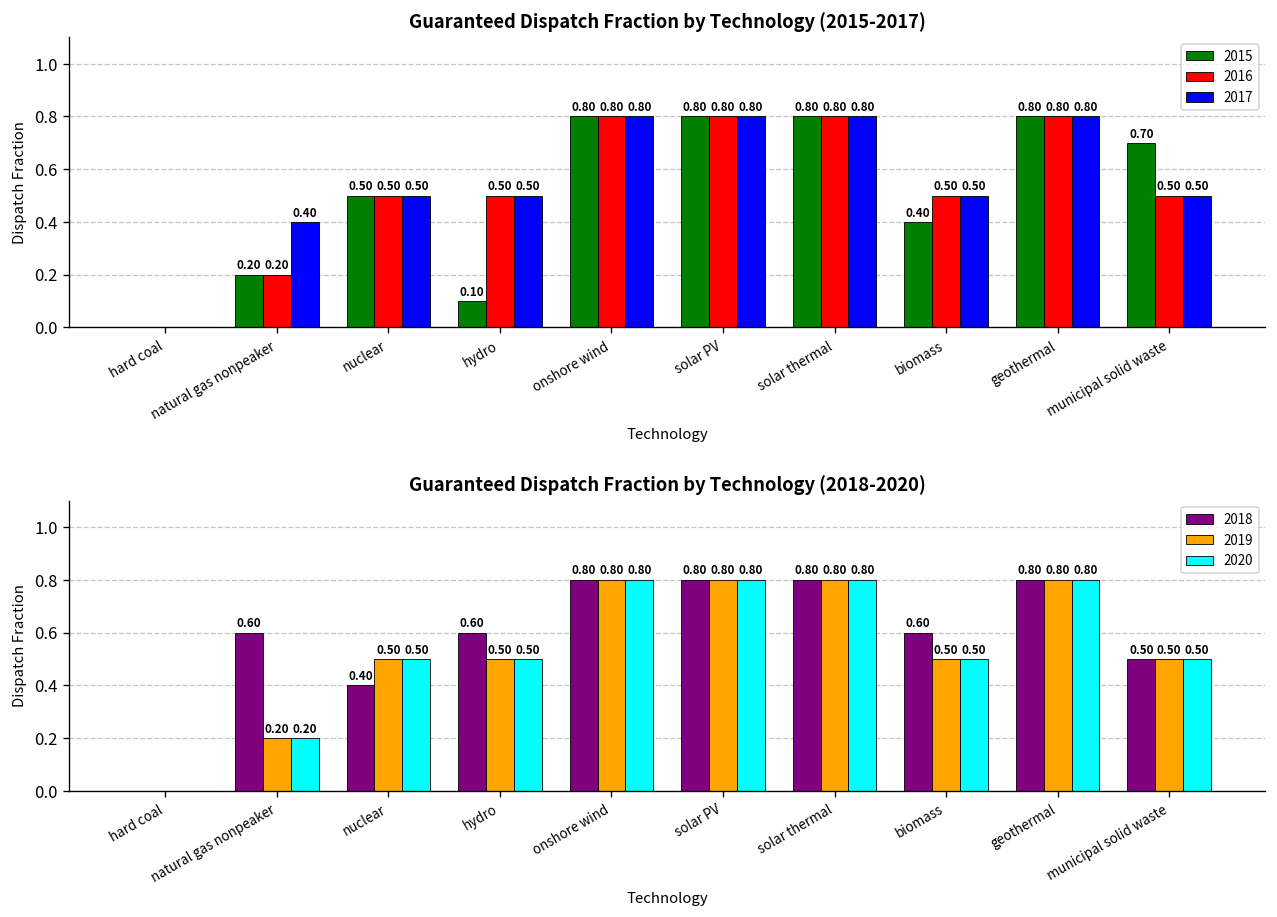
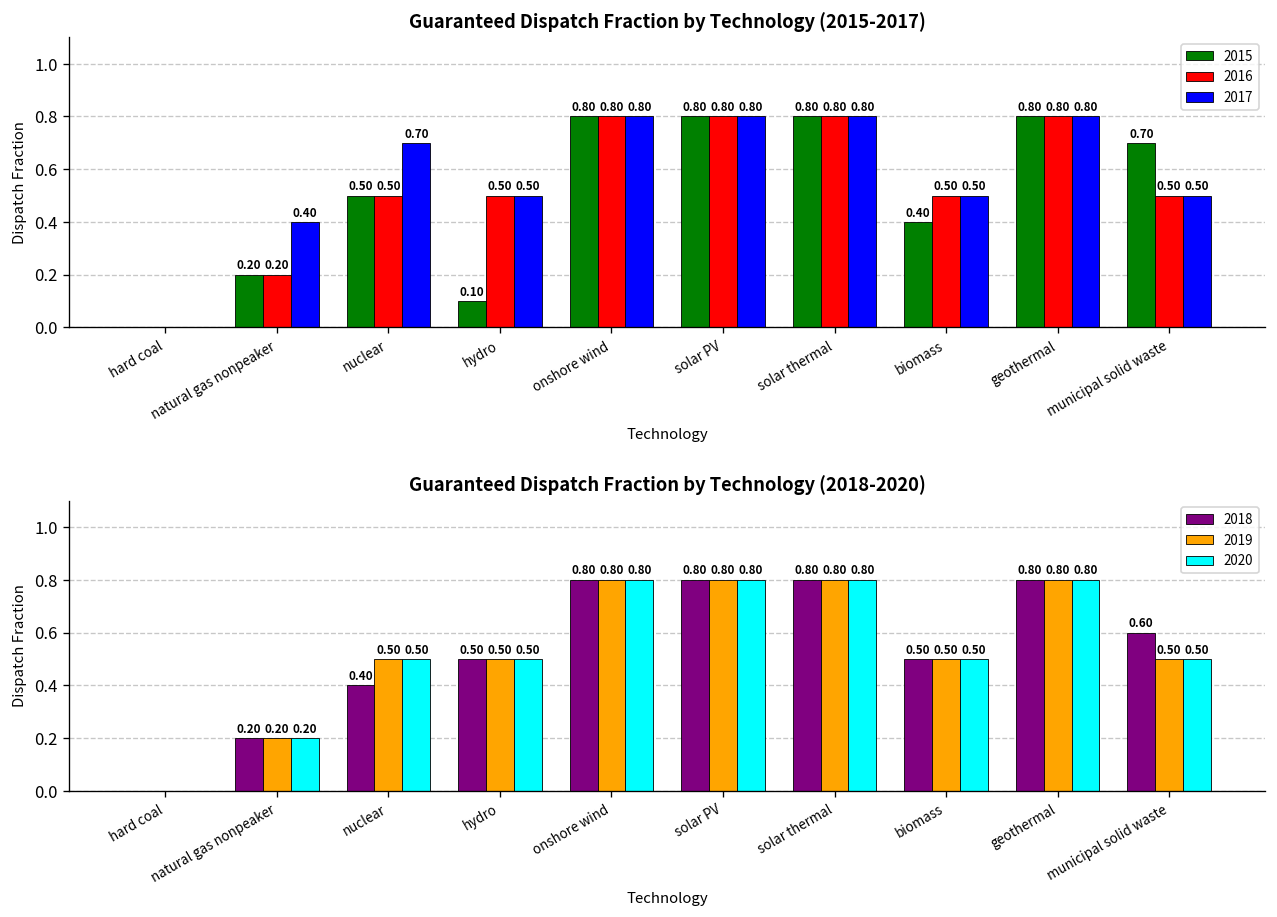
Guaranteed Dispatch Fraction by Technology (2015-2017), 2017, nuclear: 0.50 -> 0.70
Guaranteed Dispatch Fraction by Technology (2018-2020), 2018, natural gas nonpeaker: 0.60 -> 0.20
Guaranteed Dispatch Fraction by Technology (2018-2020), 2018, hydro: 0.60 -> 0.50
Guaranteed Dispatch Fraction by Technology (2018-2020), 2018, biomass: 0.60 -> 0.50
Guaranteed Dispatch Fraction by Technology (2018-2020), 2018, municipal solid waste: 0.50 -> 0.60
